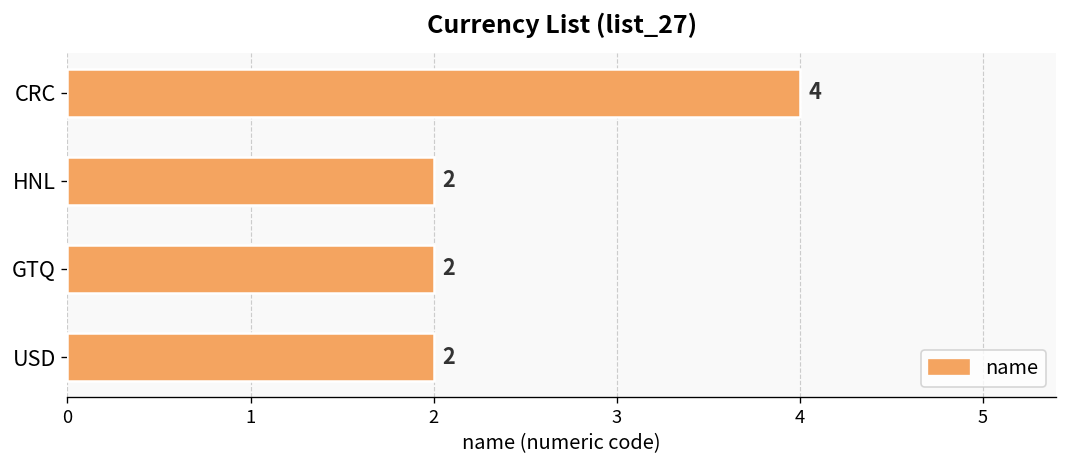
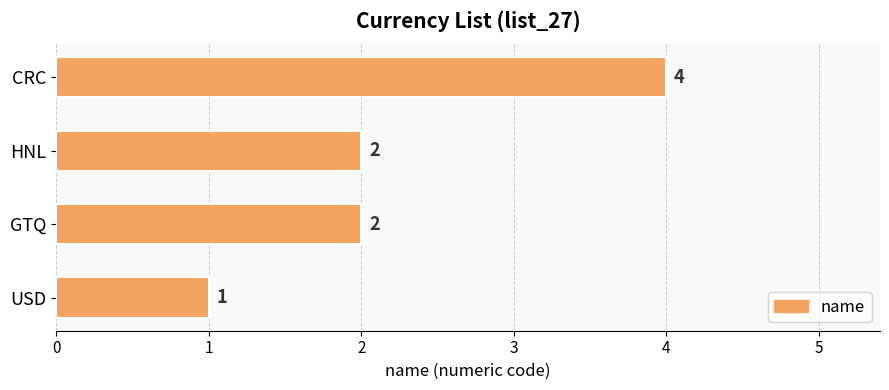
USD: 2 -> 1
